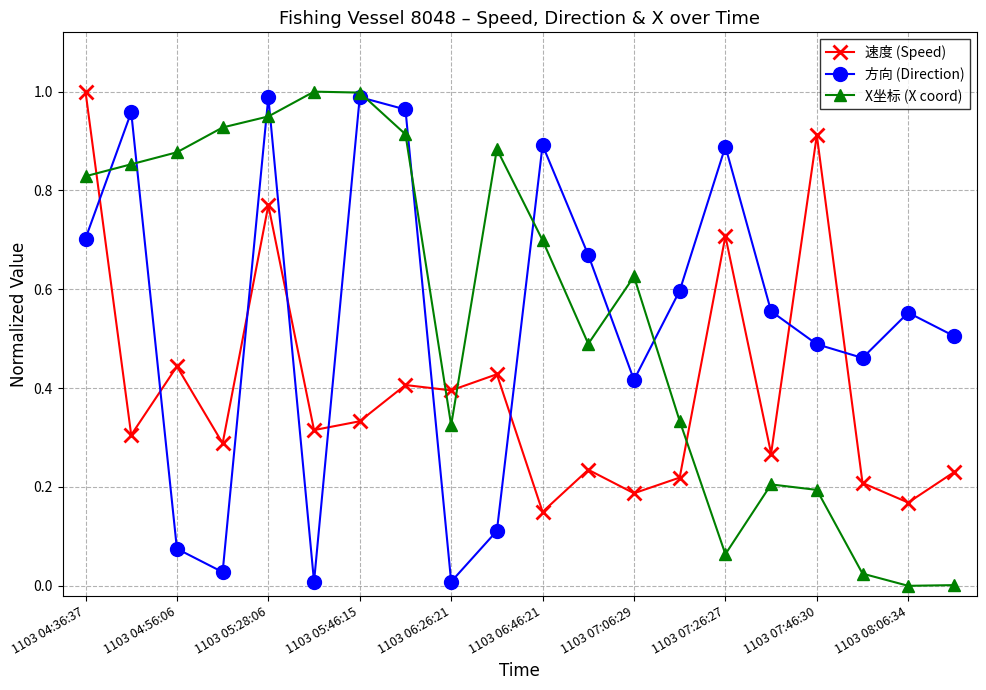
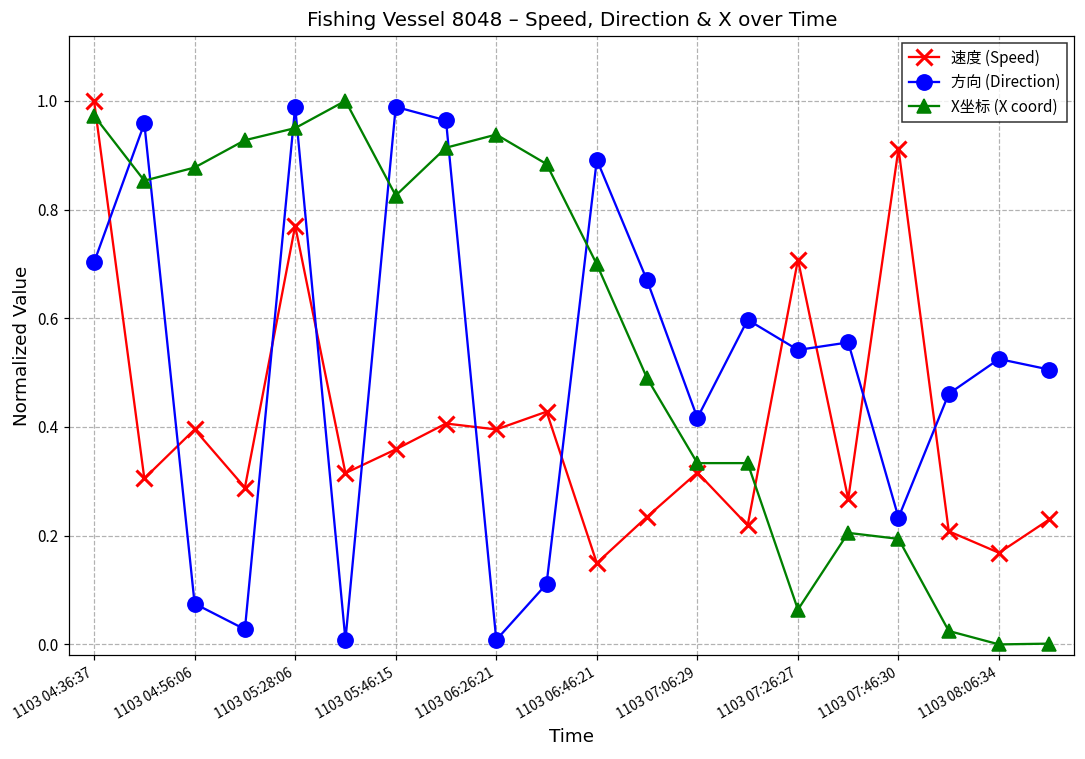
X坐标 (X coord), 1103 04:36:37: 0.83 -> 0.97
速度 (Speed), 1103 04:56:06: 0.44 -> 0.40
速度 (Speed), 1103 05:46:15: 0.33 -> 0.36
X坐标 (X coord), 1103 05:46:15: 1.00 -> 0.83
X坐标 (X coord), 1103 06:26:21: 0.33 -> 0.94
速度 (Speed), 1103 07:06:29: 0.19 -> 0.32
X坐标 (X coord), 1103 07:06:29: 0.63 -> 0.33
方向 (Direction), 1103 07:26:27: 0.89 -> 0.54
方向 (Direction), 1103 07:46:30: 0.49 -> 0.23
方向 (Direction), 1103 08:06:34: 0.55 -> 0.53
